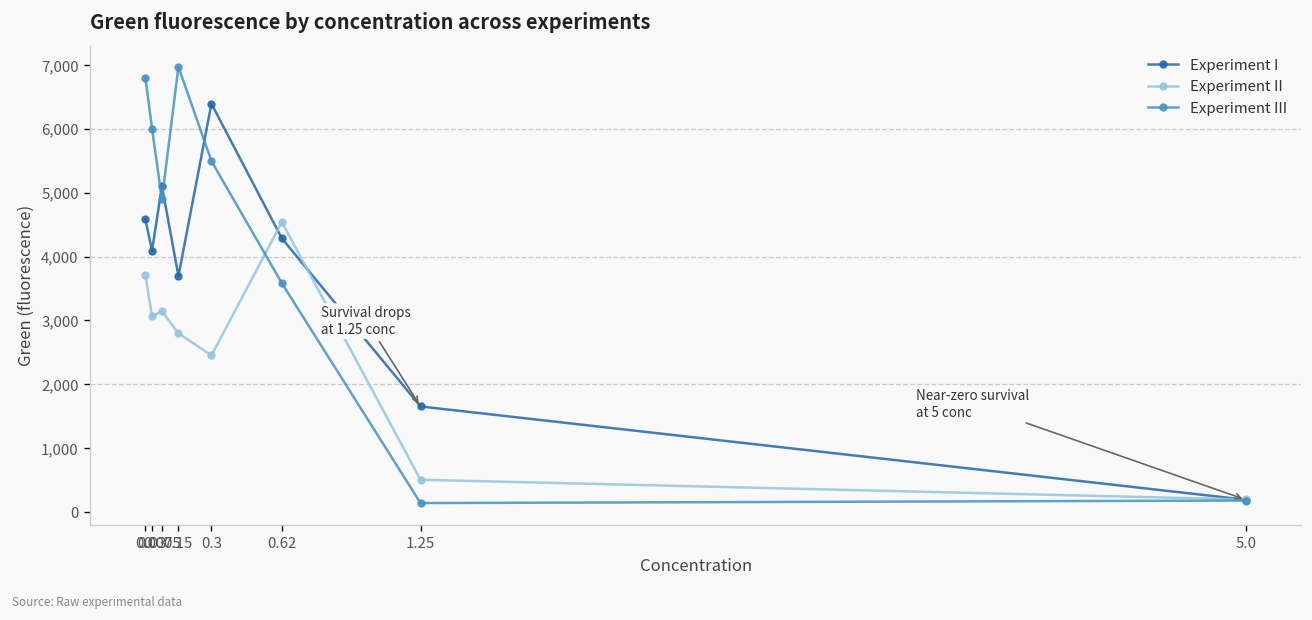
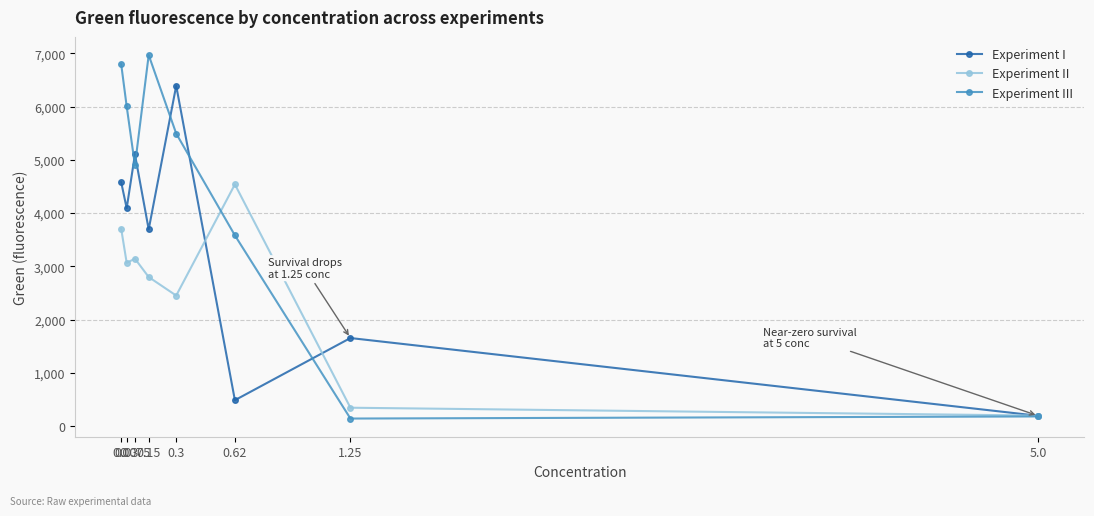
Experiment I, 0.62: 4,300 -> 500
Experiment II, 1.25: 500 -> 300
